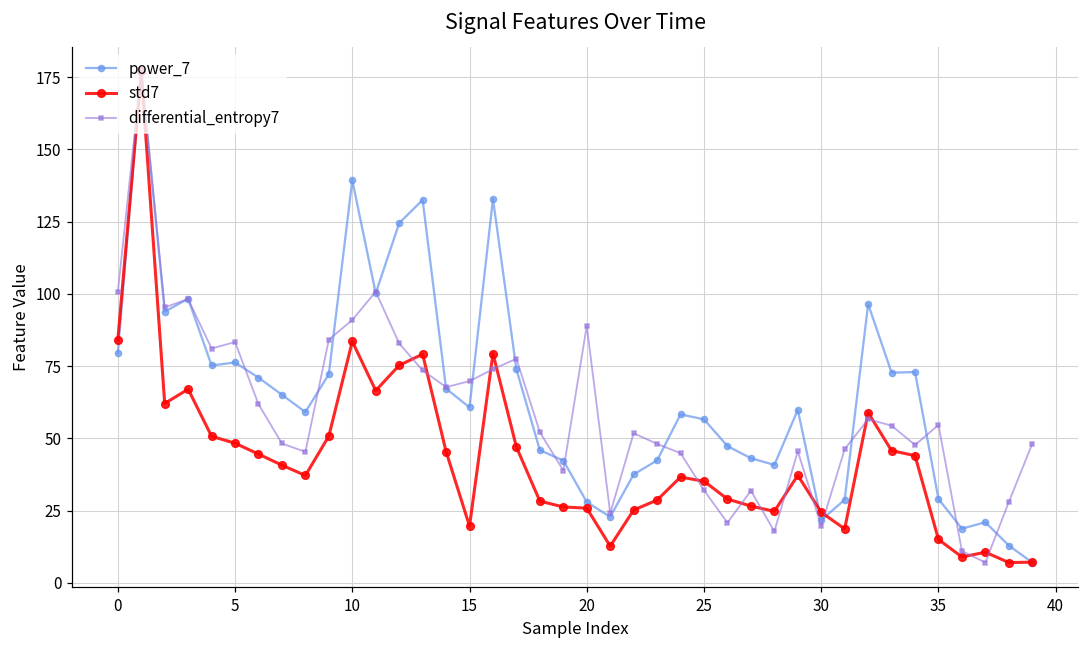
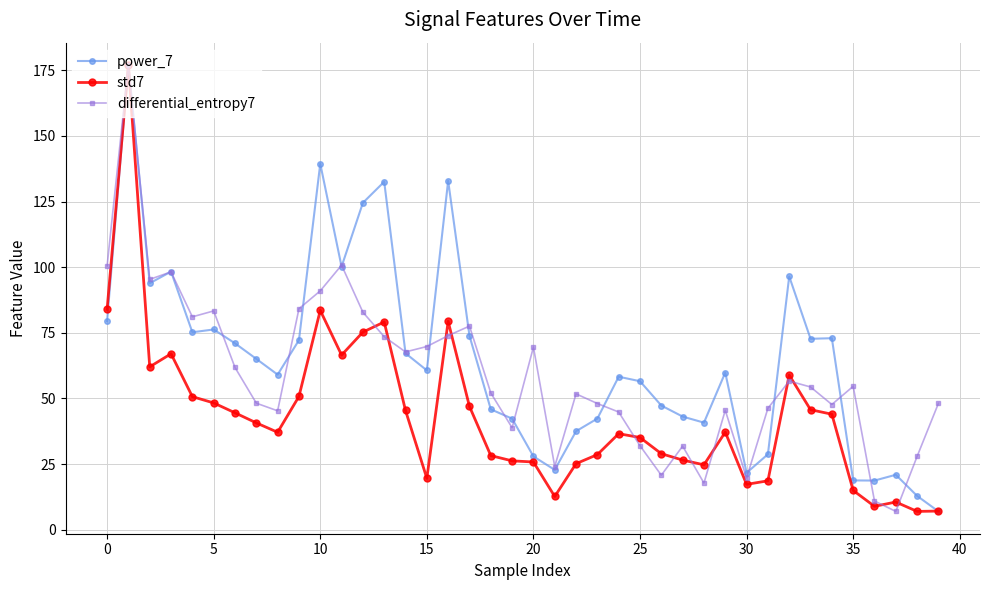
differential_entropy7, 20: 89 -> 70
std7, 30: 24 -> 17
power_7, 35: 29 -> 19
